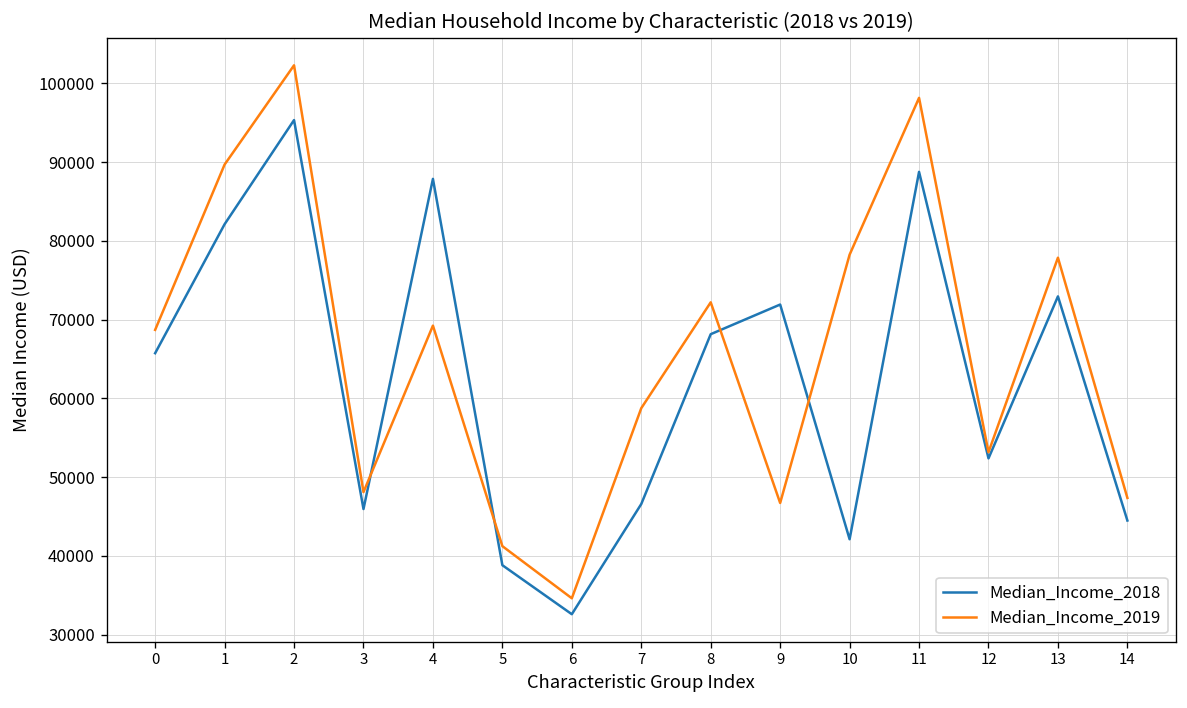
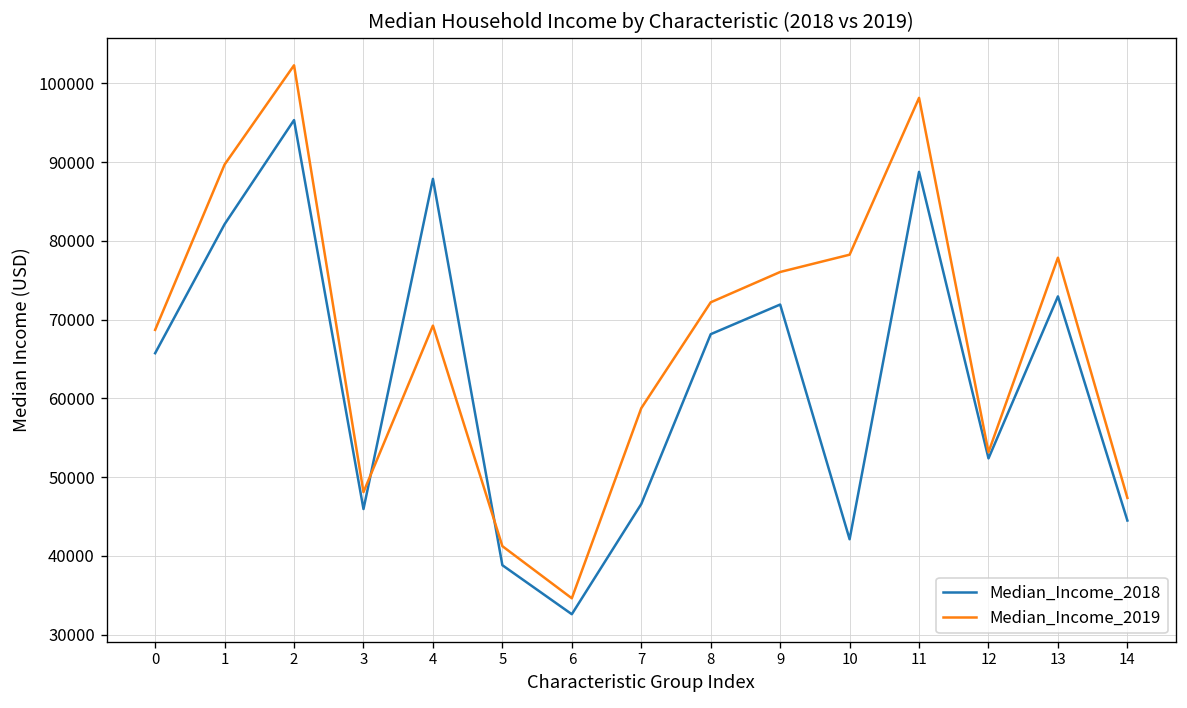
Median_Income_2019, 9: 47000 -> 76000
